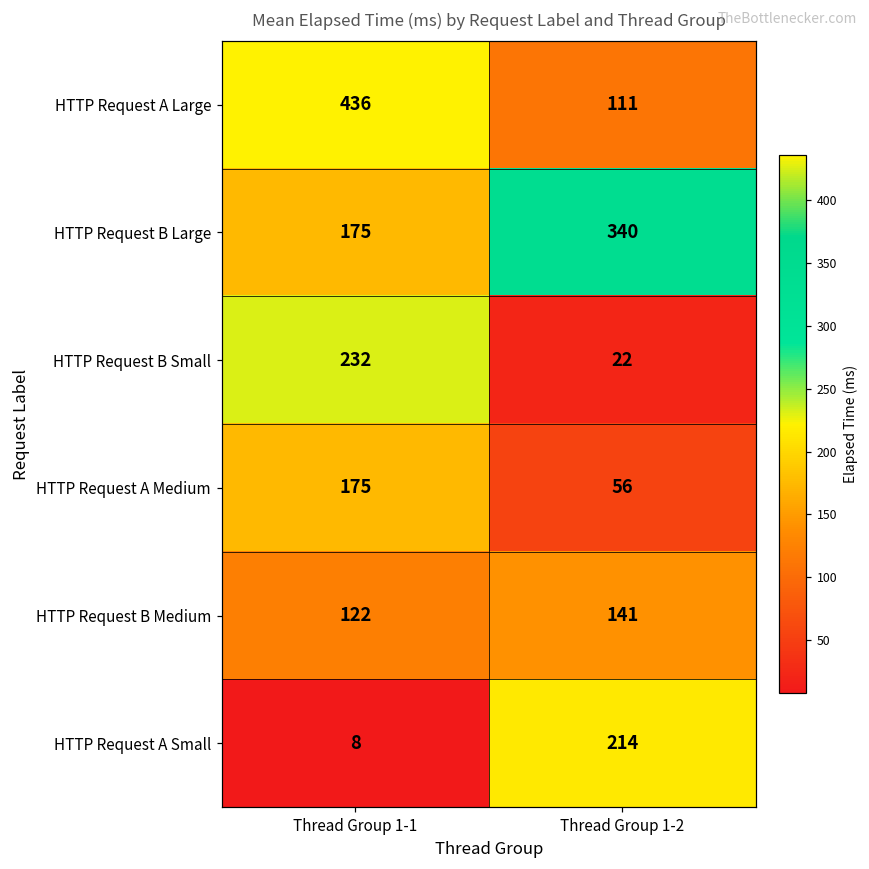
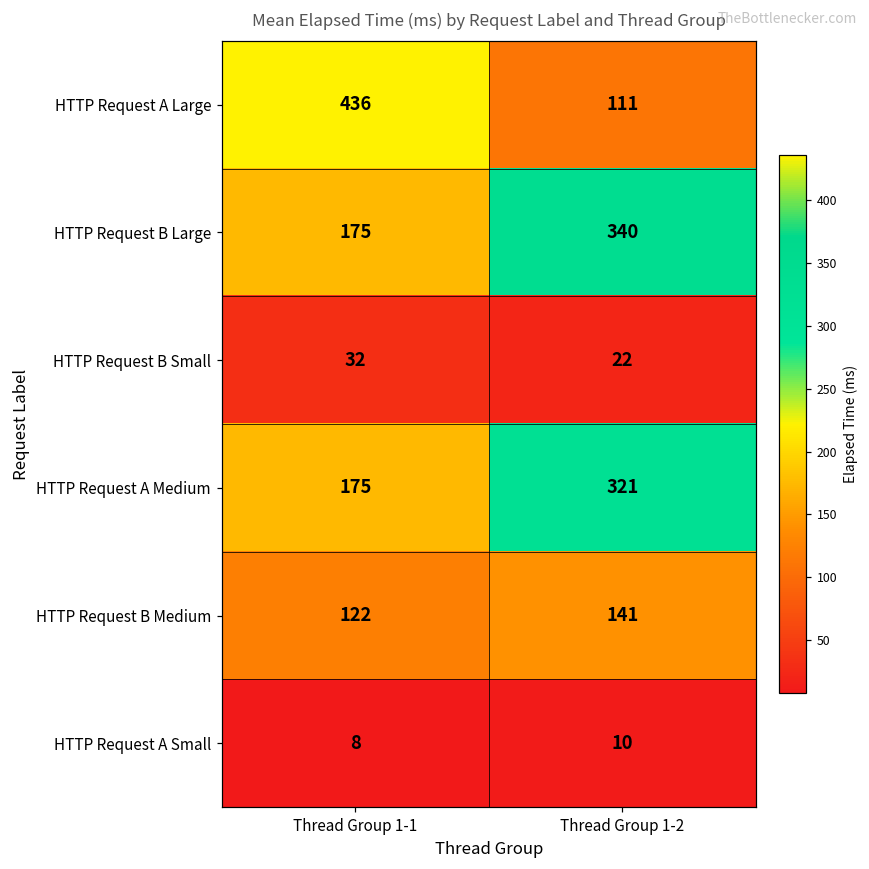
HTTP Request B Small, Thread Group 1-1: 232 -> 32
HTTP Request A Medium, Thread Group 1-2: 56 -> 321
HTTP Request A Small, Thread Group 1-2: 214 -> 10
